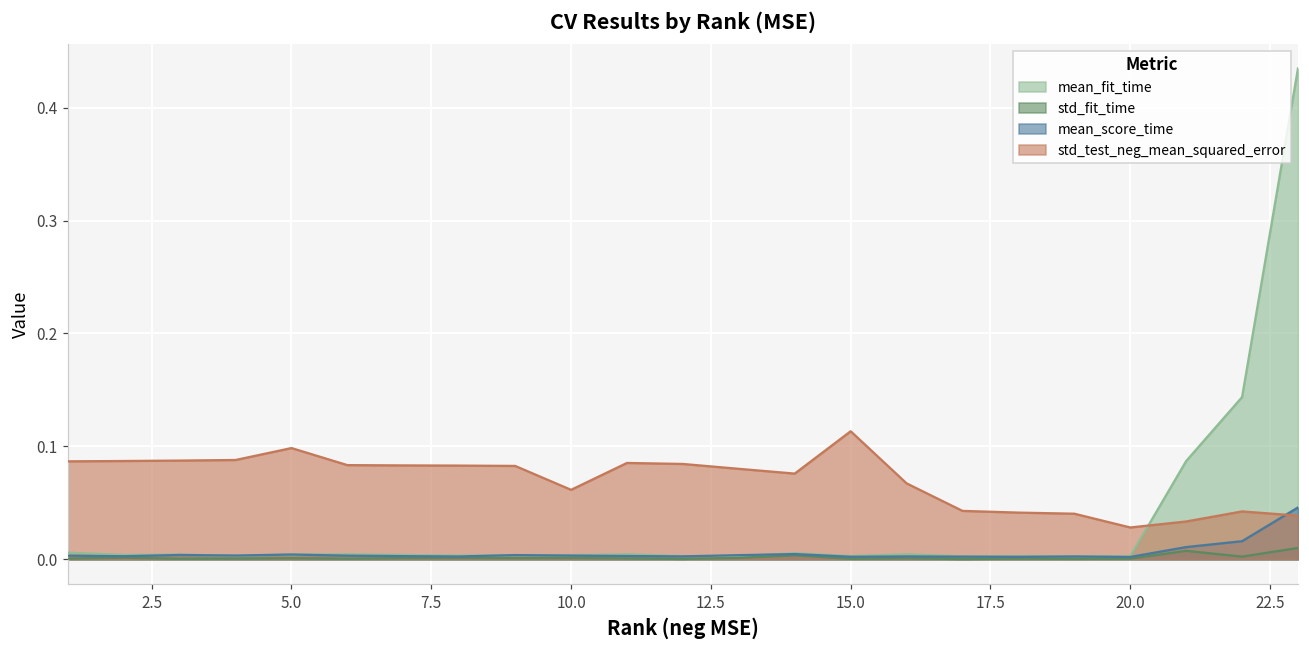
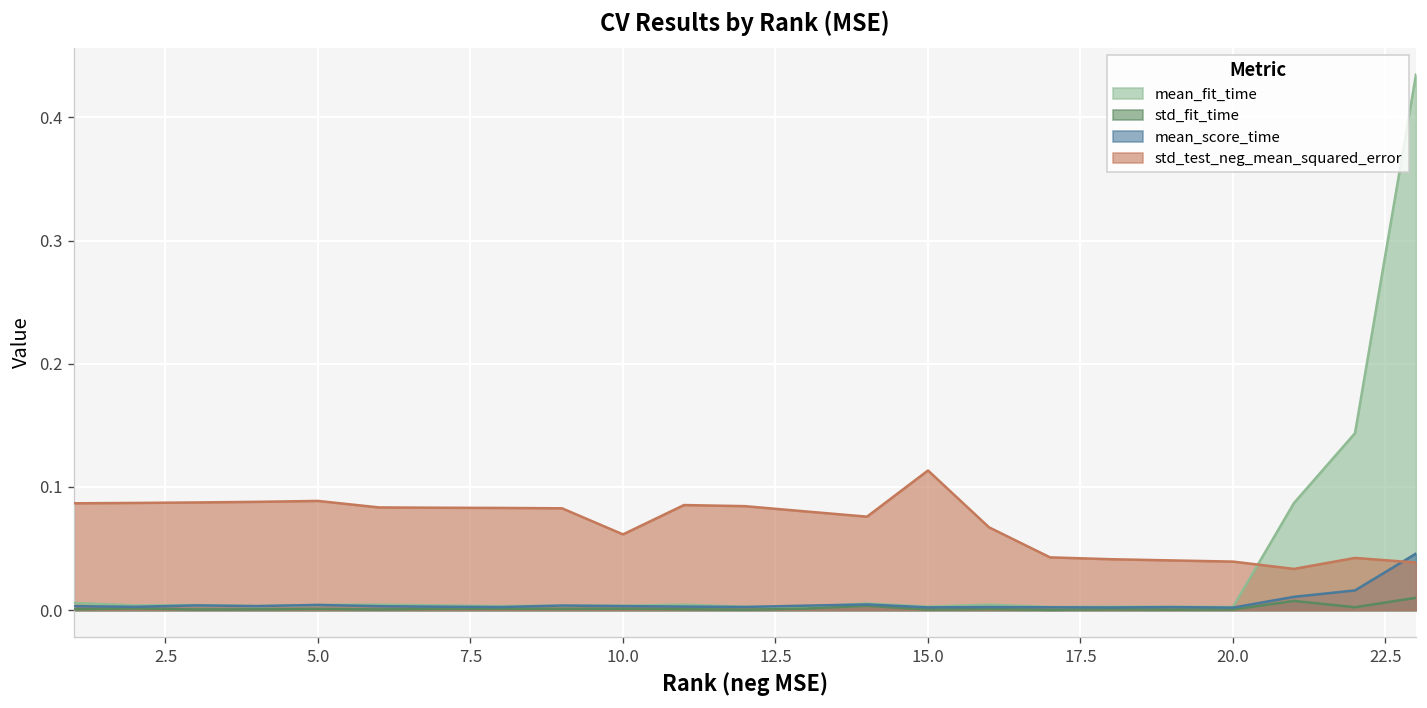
std_test_neg_mean_squared_error, 5.0: 0.098 -> 0.089
std_test_neg_mean_squared_error, 20.0: 0.028 -> 0.039
